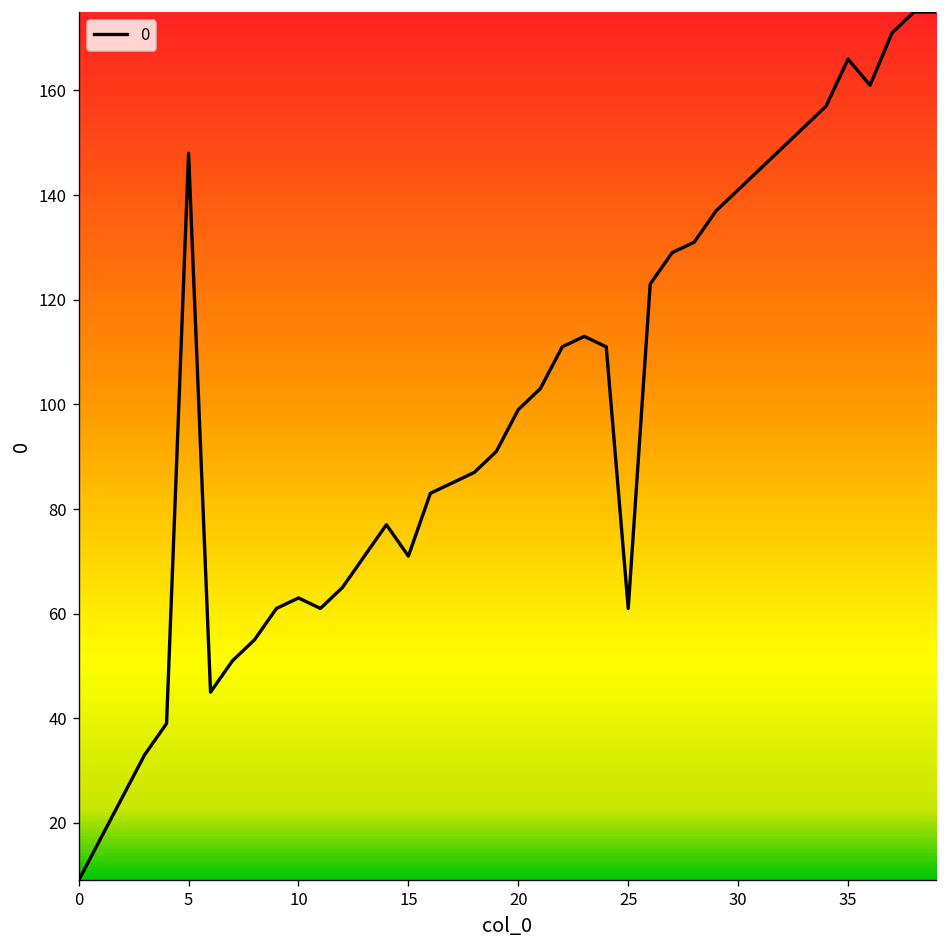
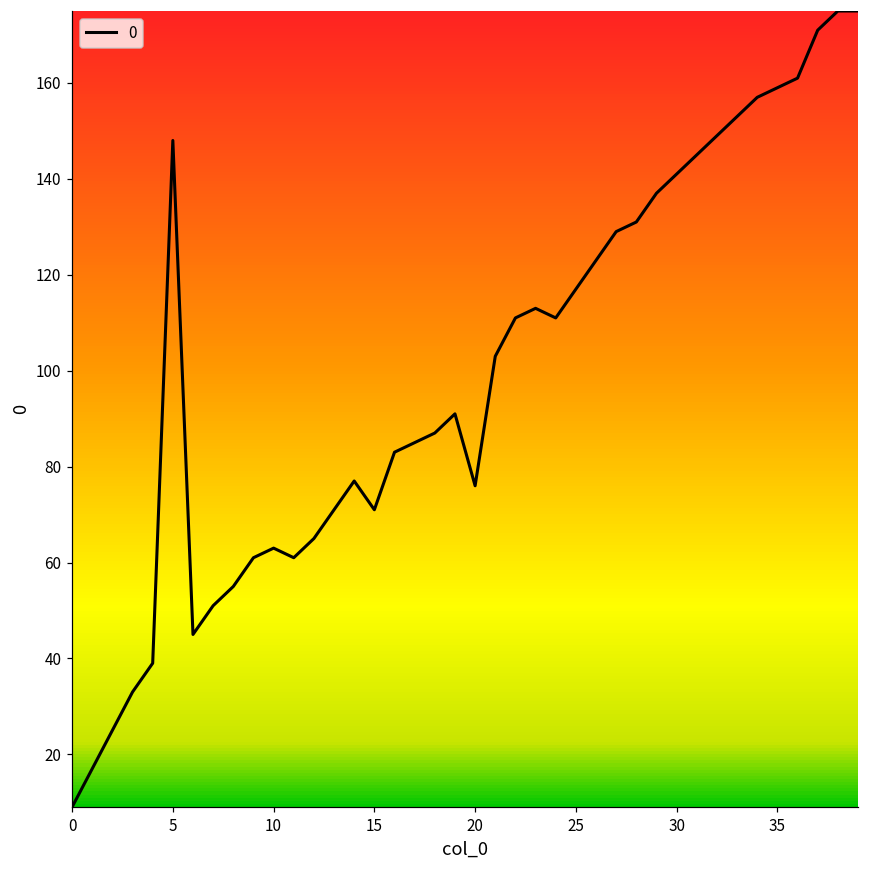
20: 99 -> 76
25: 61 -> 117
35: 166 -> 159
